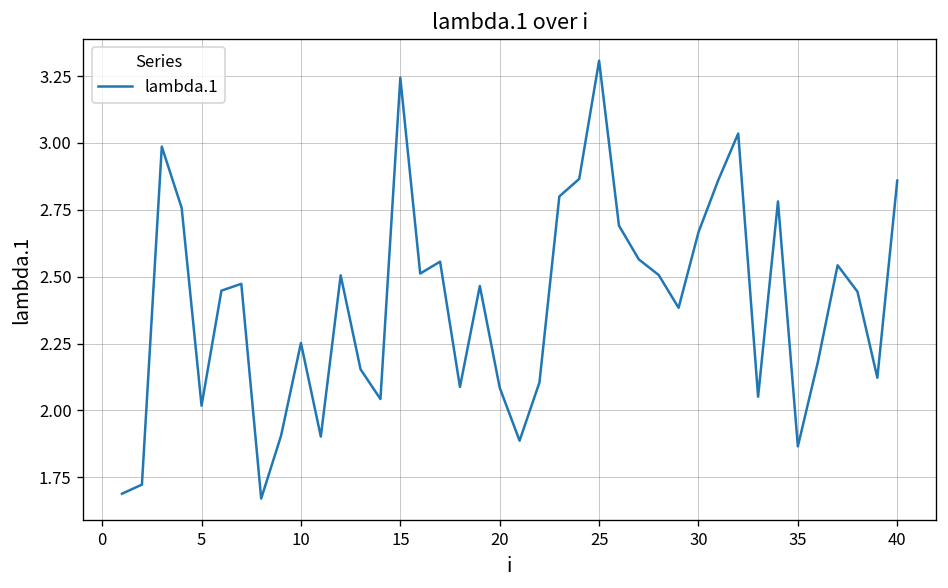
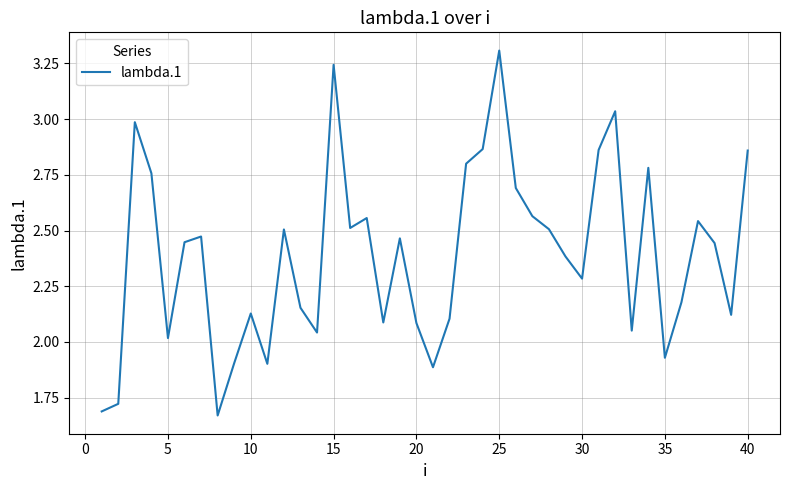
10: 2.25 -> 2.13
30: 2.67 -> 2.28
35: 1.87 -> 1.93
